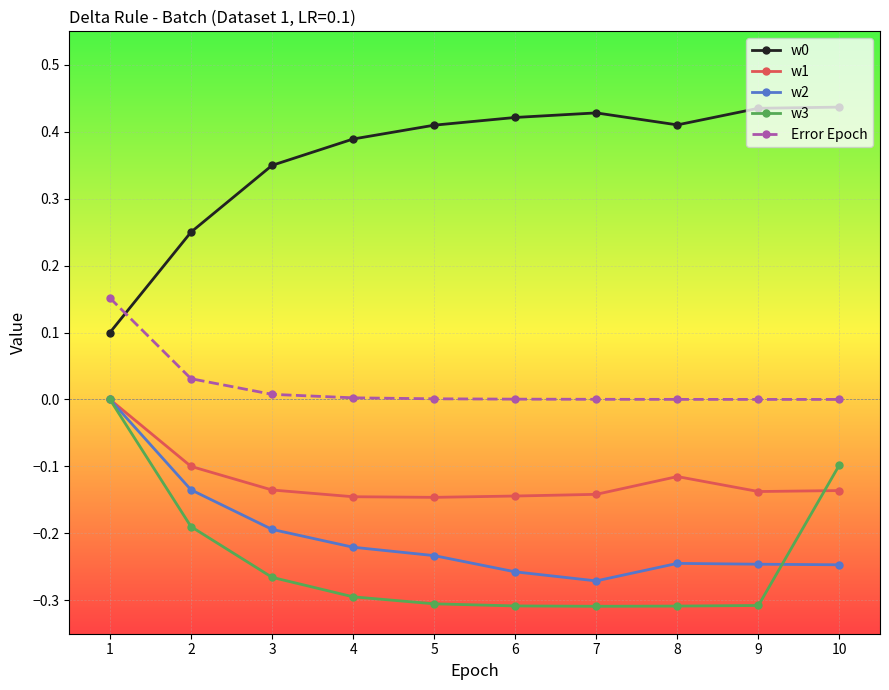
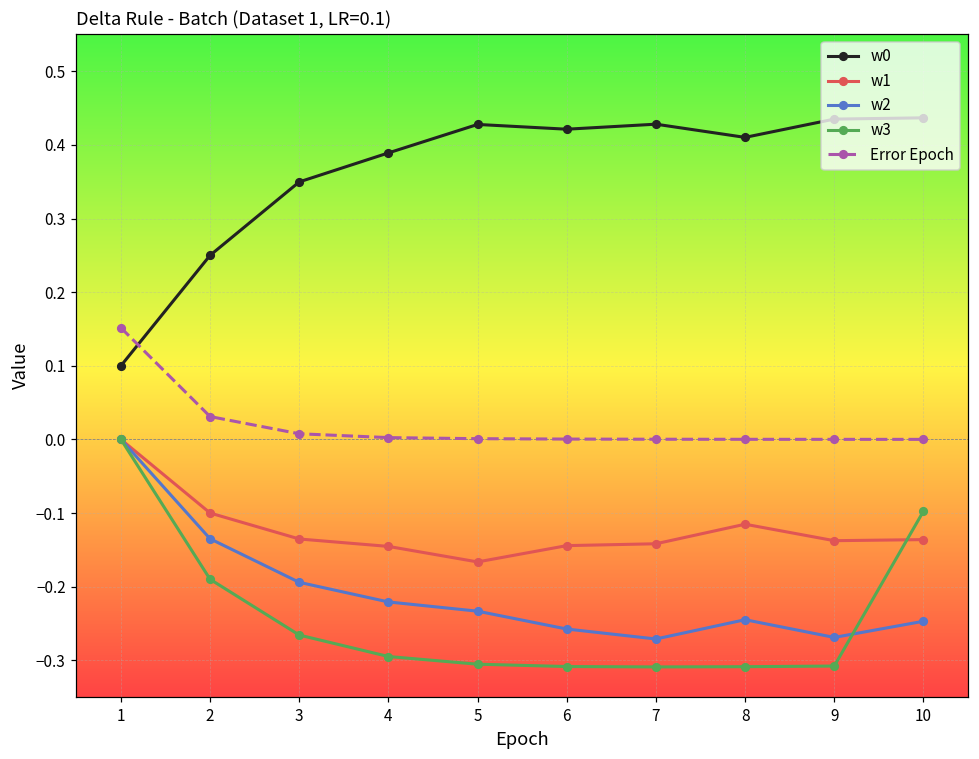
w0, 5: 0.41 -> 0.43
w1, 5: -0.15 -> -0.17
w2, 9: -0.25 -> -0.27
